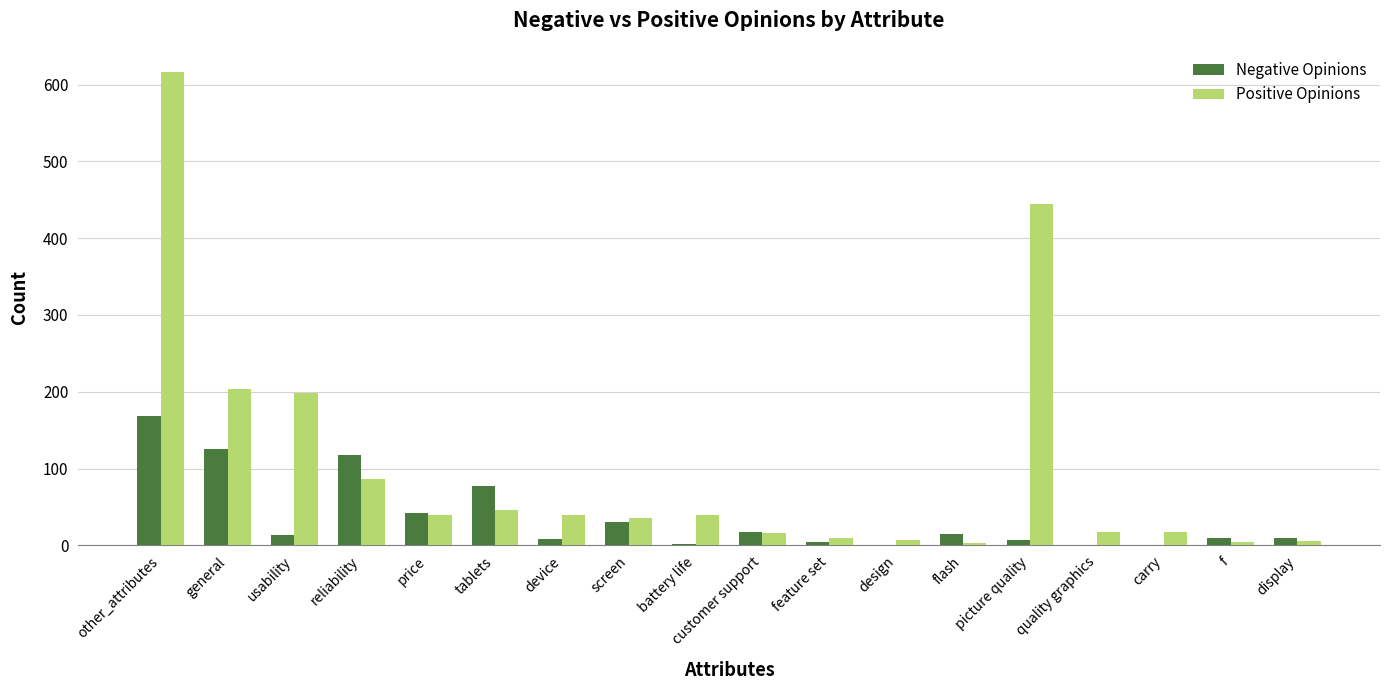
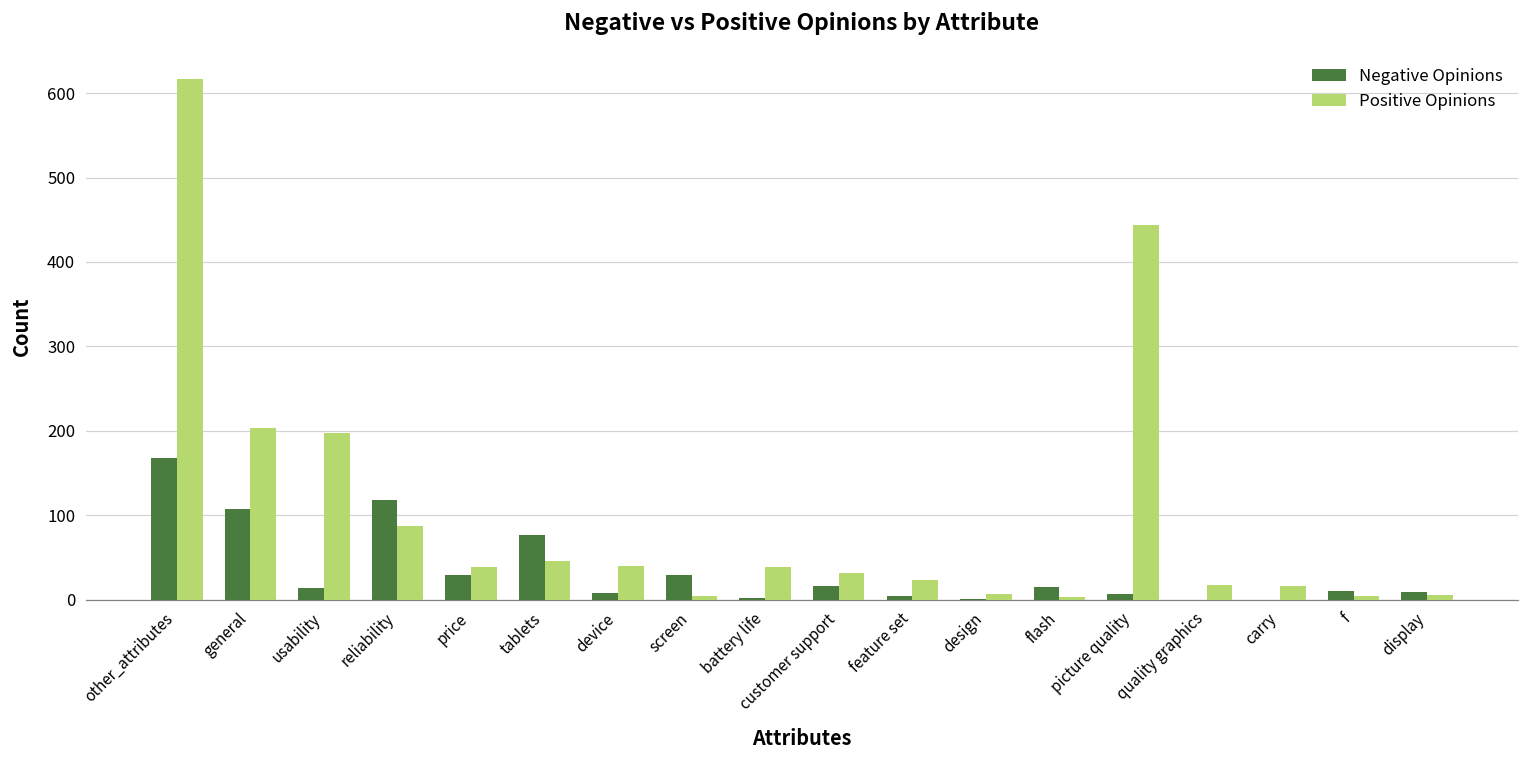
Negative Opinions, general: 130 -> 110
Negative Opinions, price: 40 -> 30
Positive Opinions, screen: 40 -> 10
Positive Opinions, customer support: 20 -> 30
Positive Opinions, feature set: 10 -> 20
